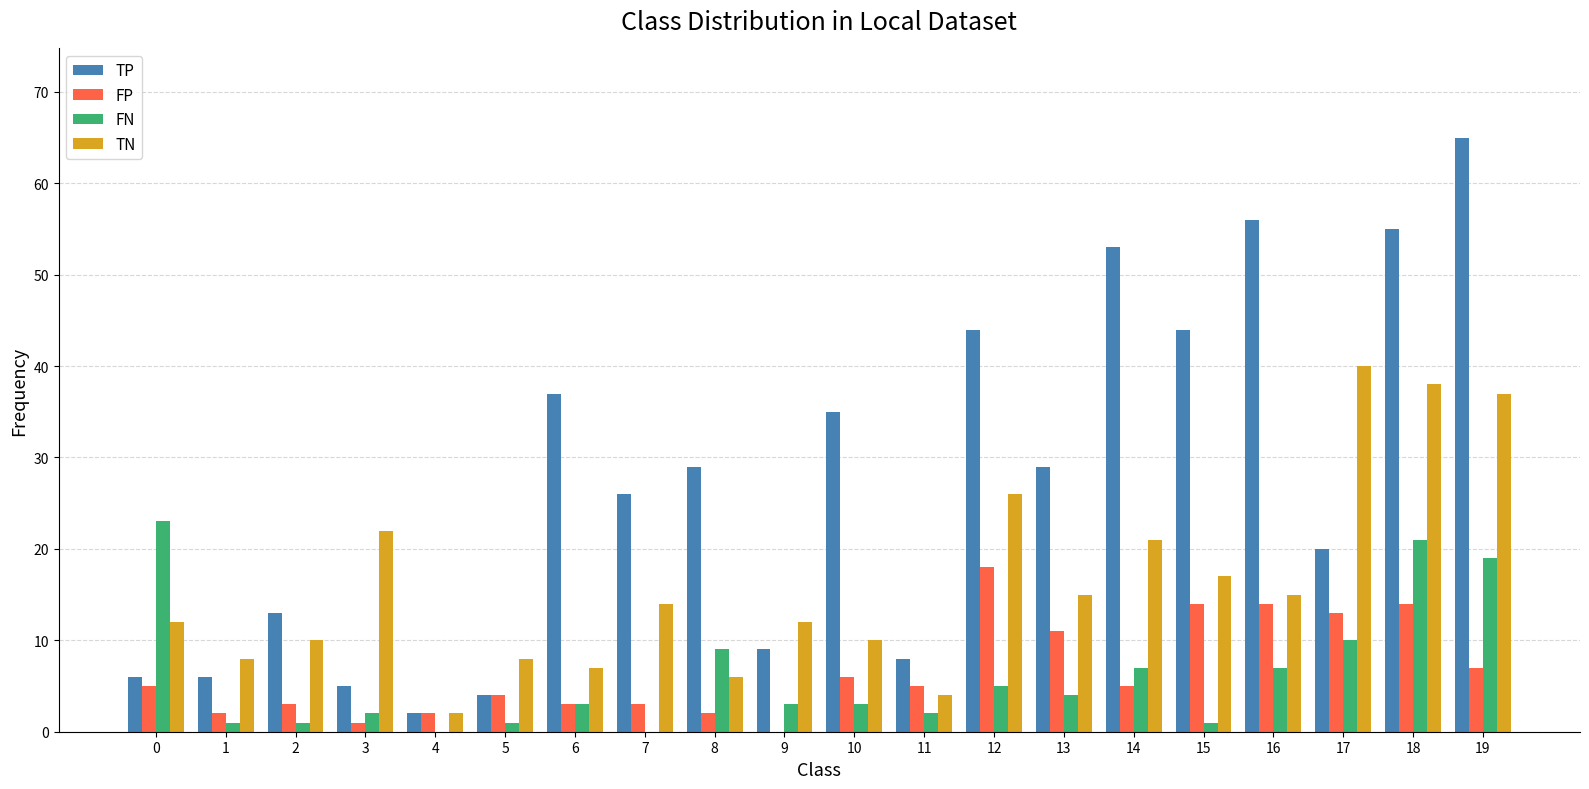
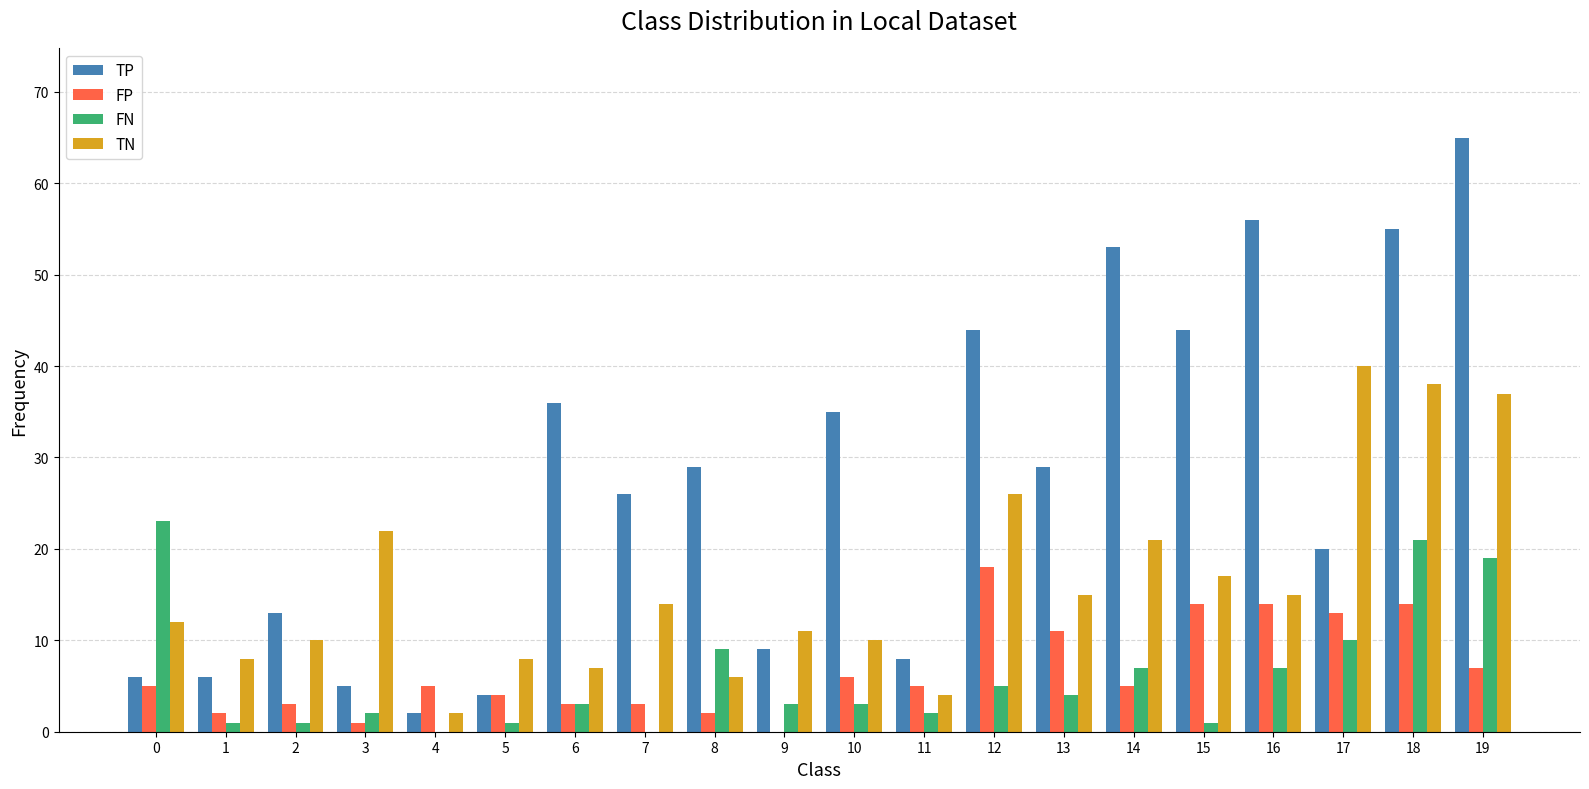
FP, 4: 2 -> 5
TP, 6: 37 -> 36
TN, 9: 12 -> 11
